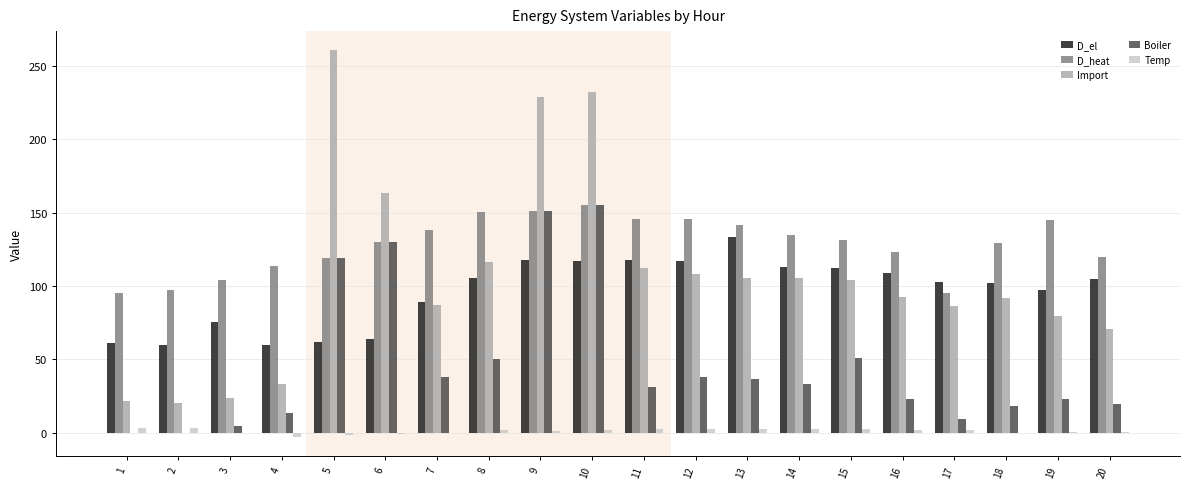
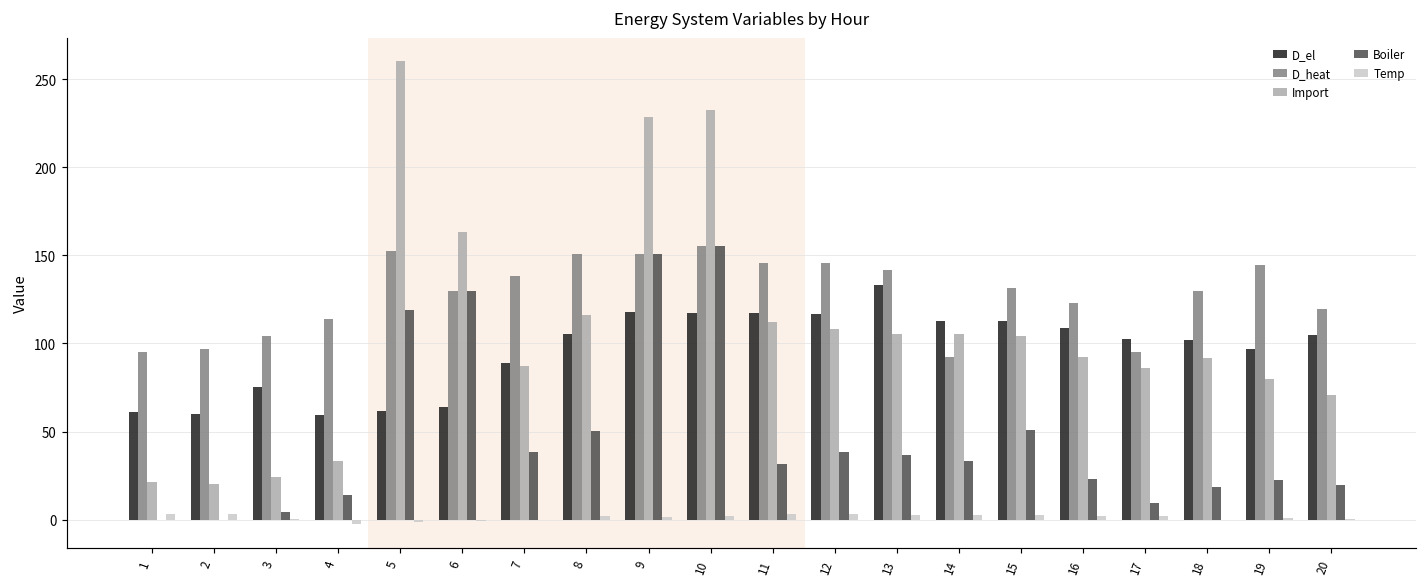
D_heat, 5: 119 -> 153
D_heat, 14: 135 -> 92
